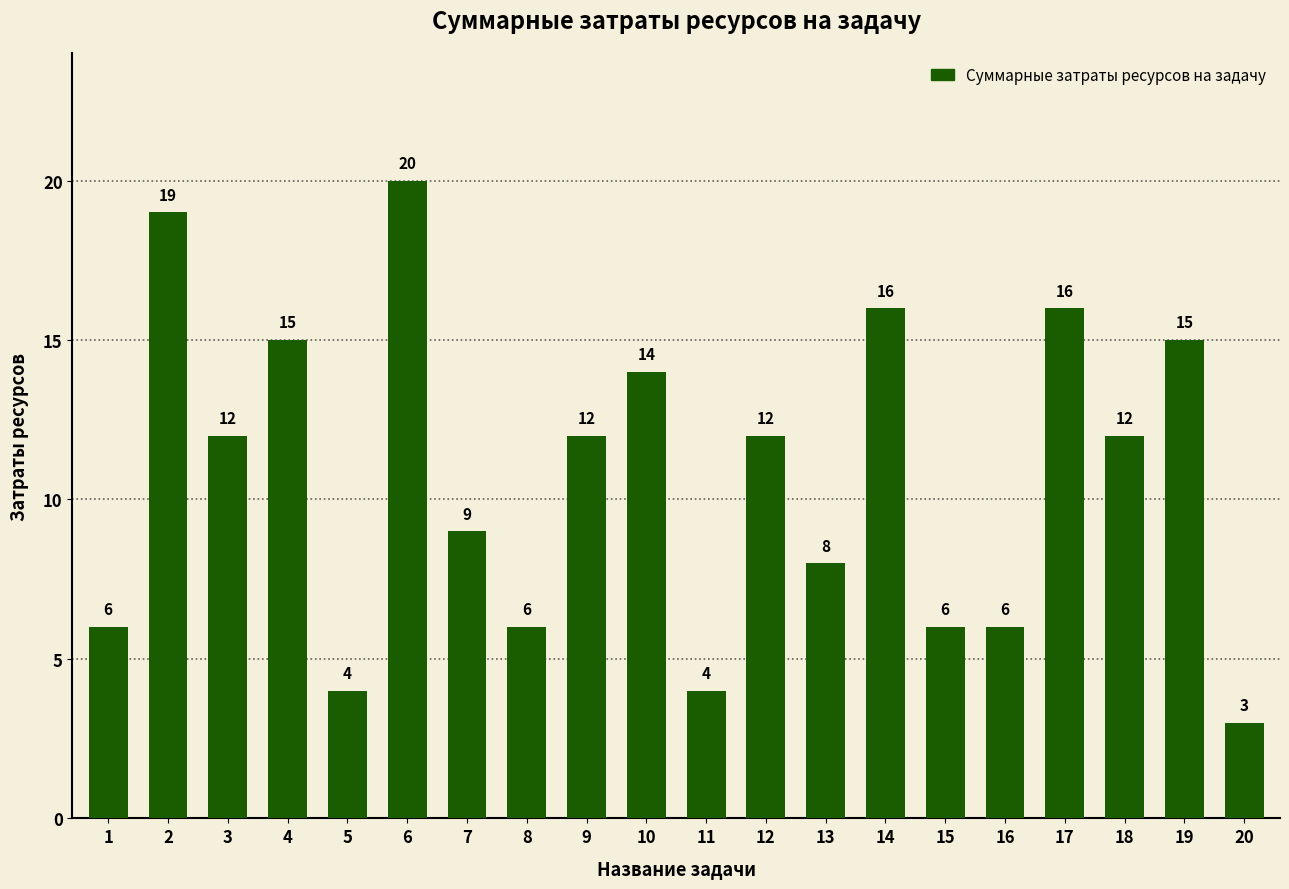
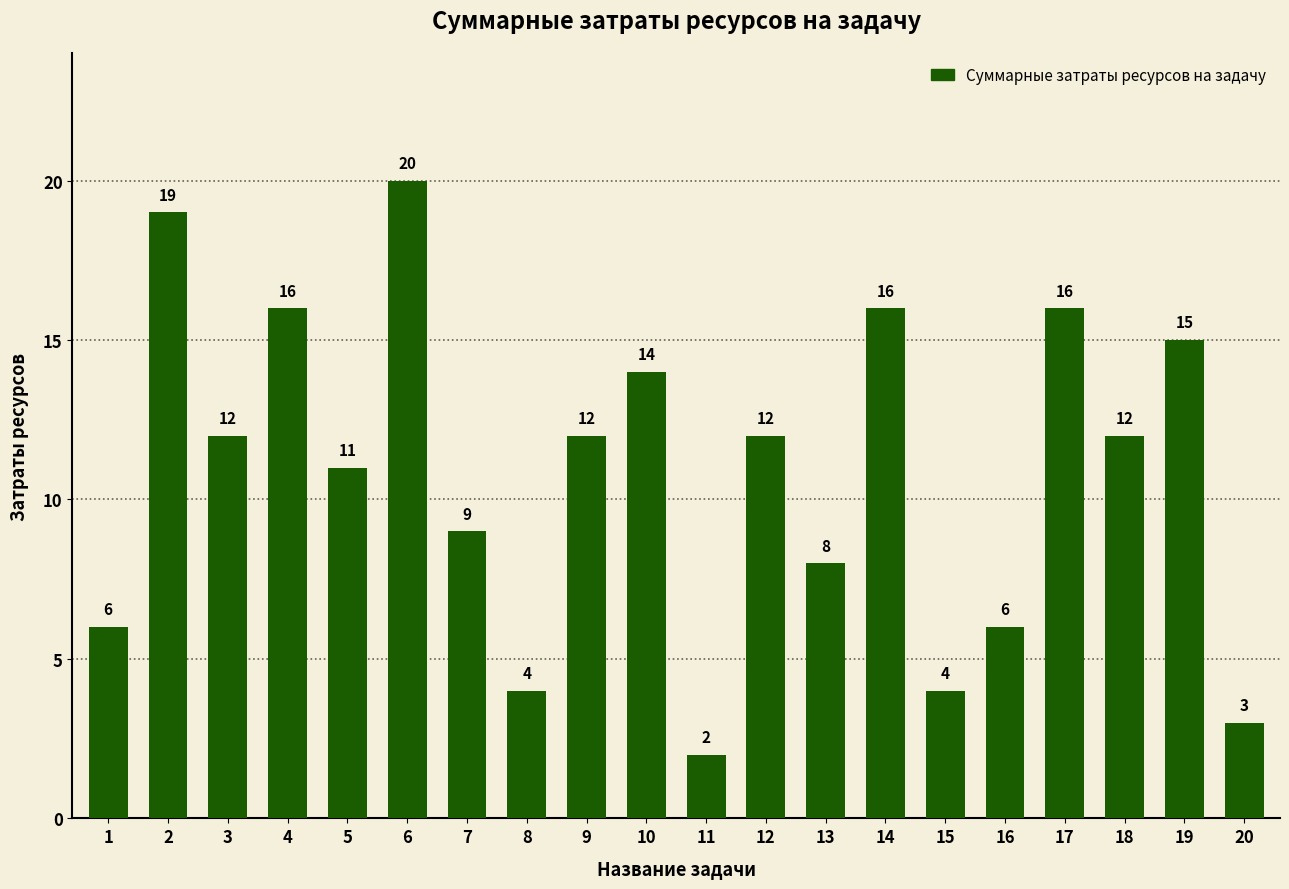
4: 15 -> 16
5: 4 -> 11
8: 6 -> 4
11: 4 -> 2
15: 6 -> 4
